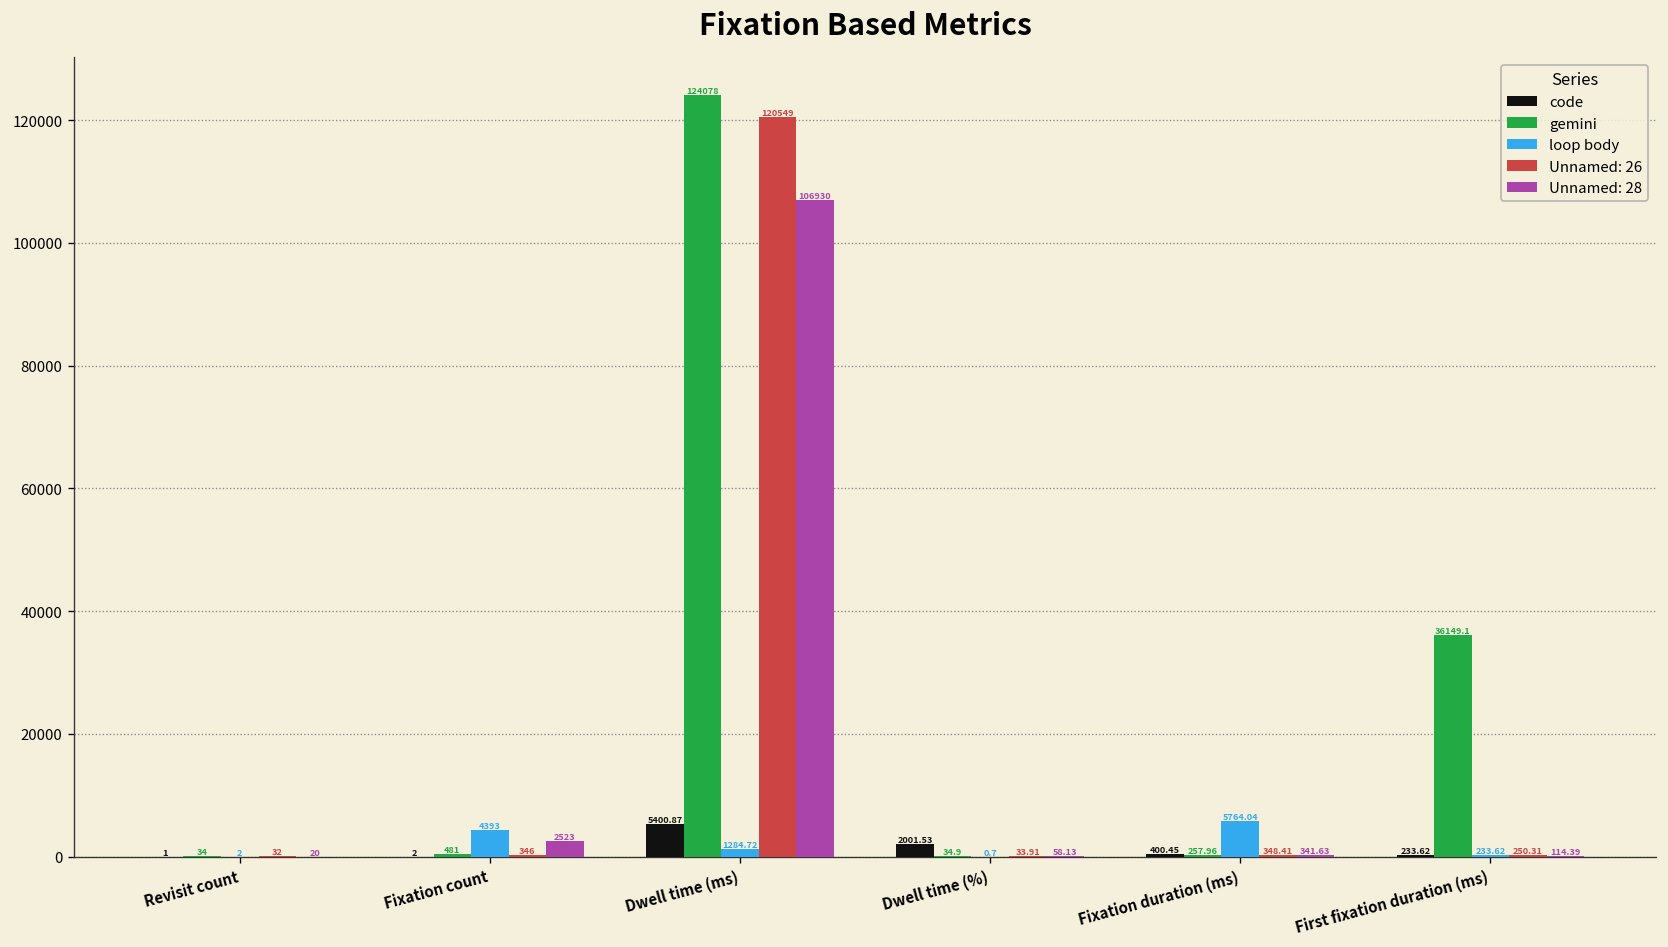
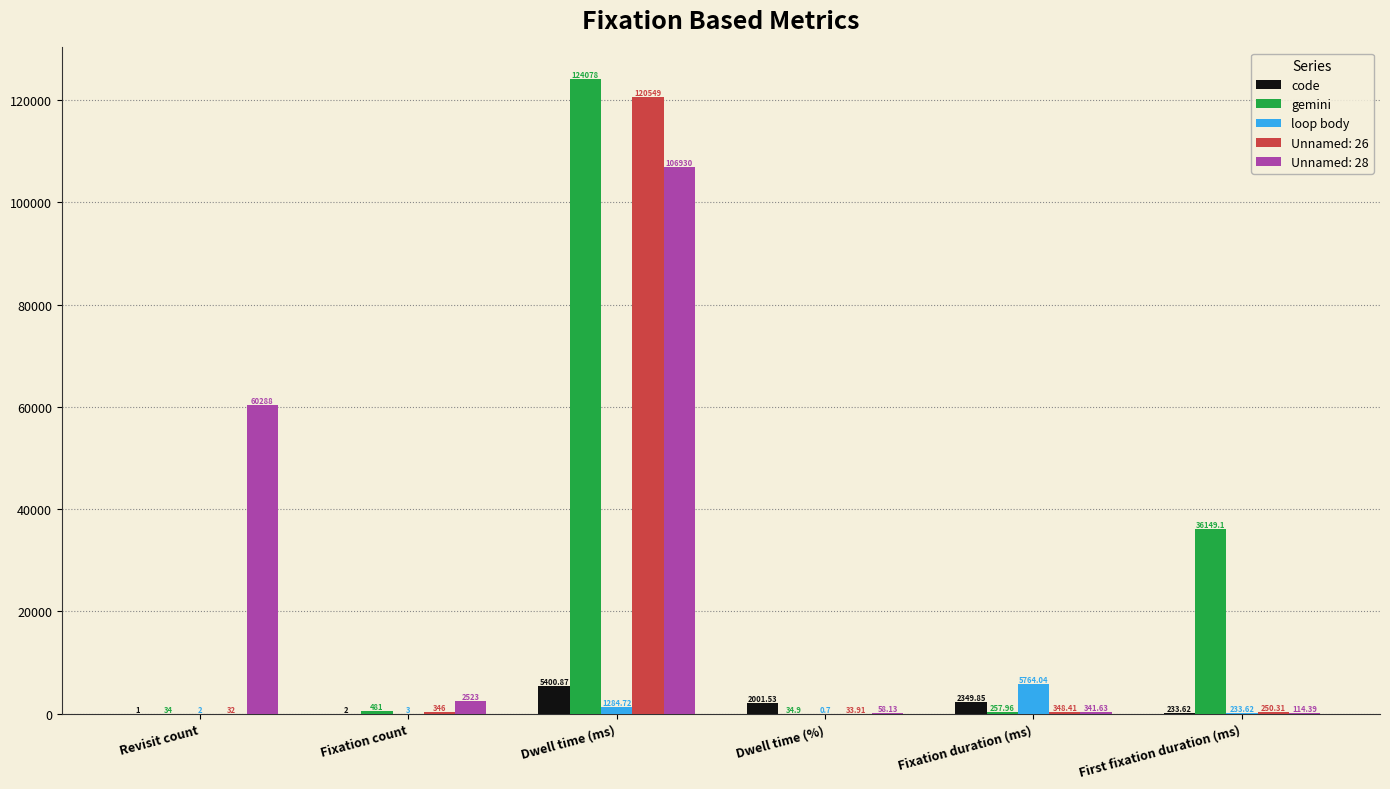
Unnamed: 28, Revisit count: 20 -> 60288
loop body, Fixation count: 4393 -> 3
code, Fixation duration (ms): 400.45 -> 2349.85
